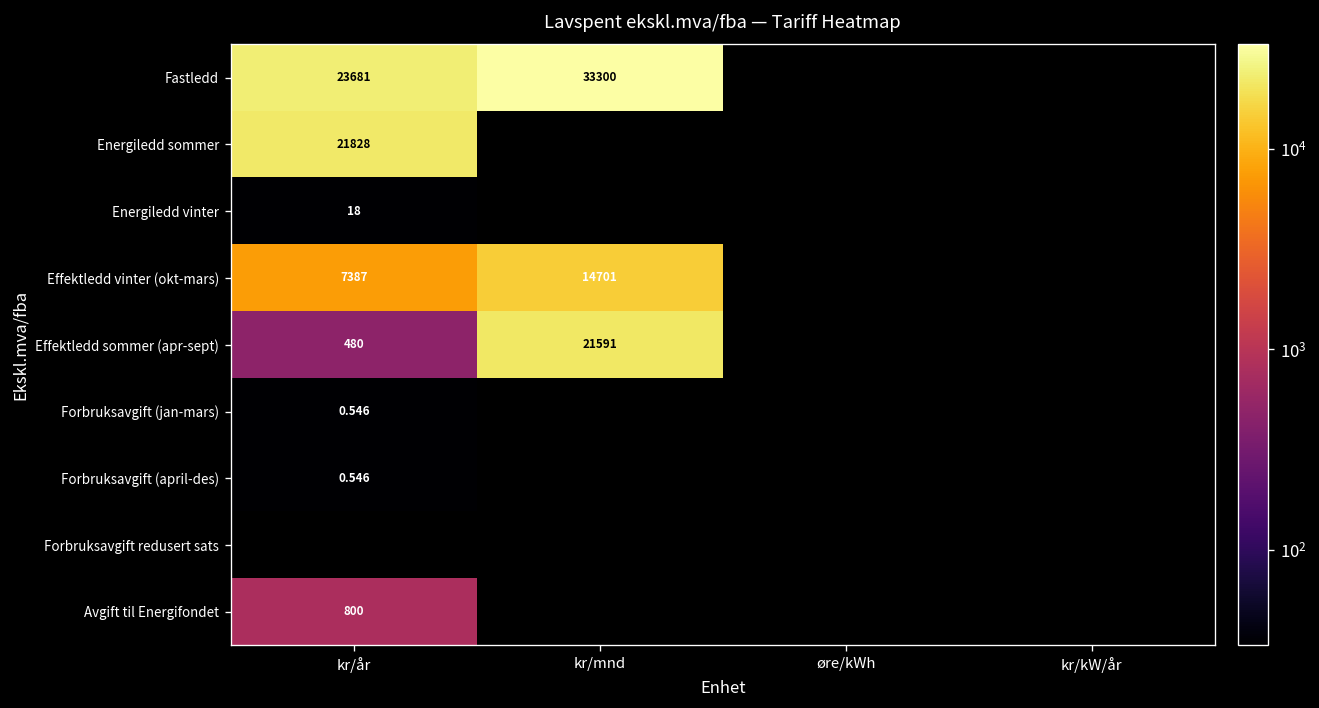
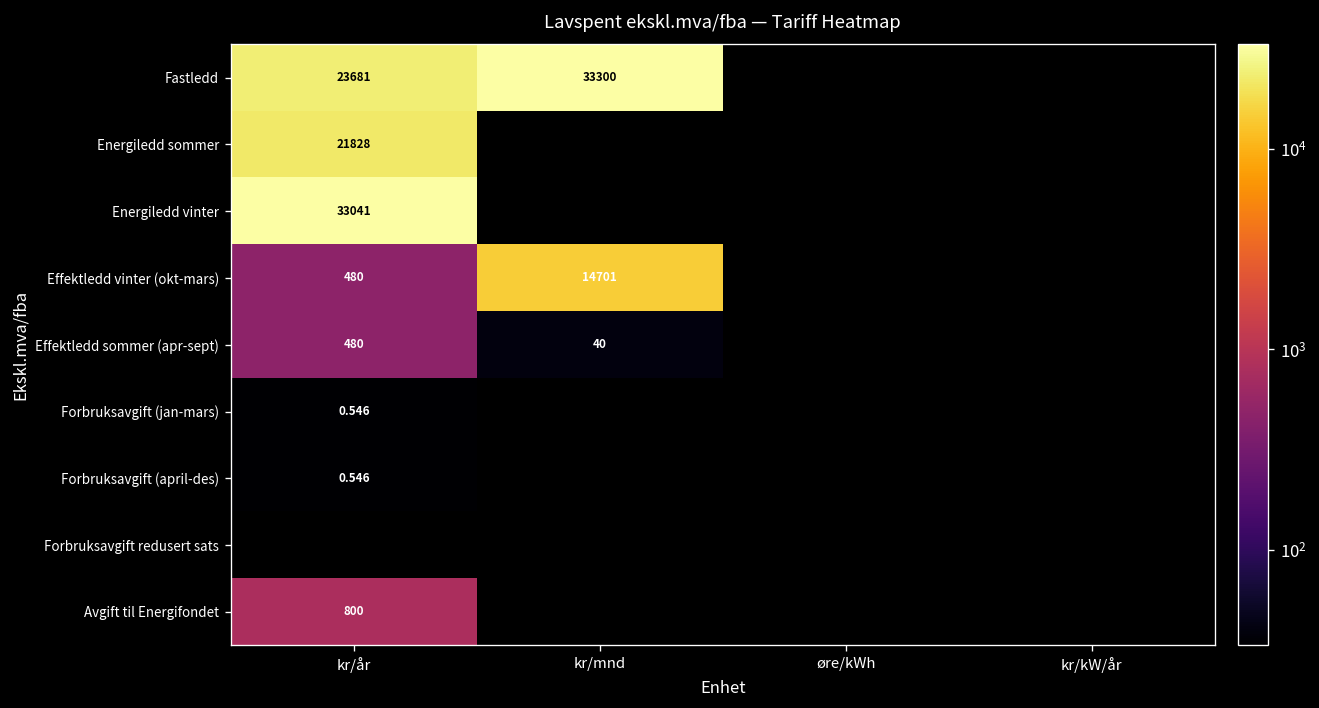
Energiledd vinter, kr/år: 18 -> 33041
Effektledd vinter (okt-mars), kr/år: 7387 -> 480
Effektledd sommer (apr-sept), kr/mnd: 21591 -> 40
